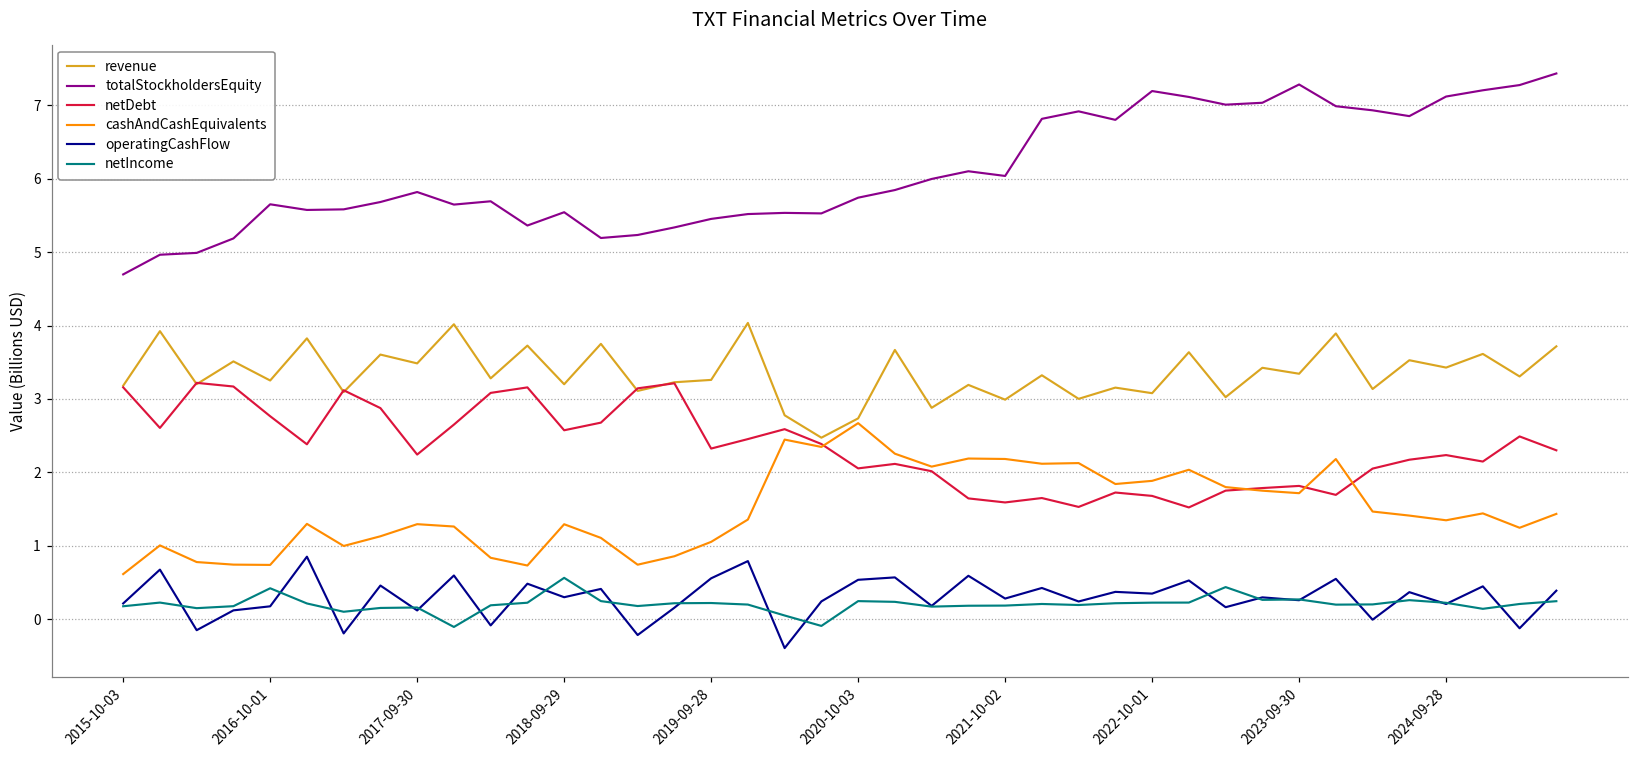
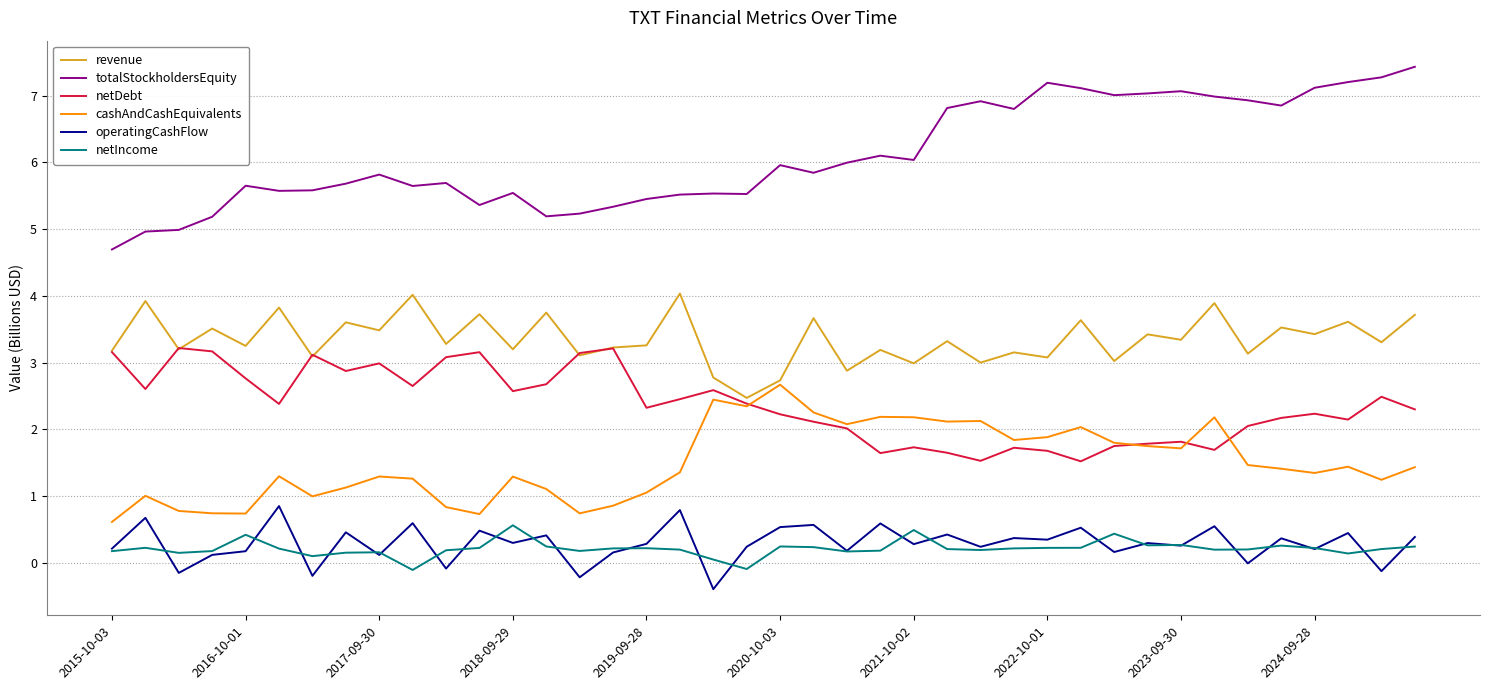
netDebt, 2017-09-30: 2.2 -> 3.0
operatingCashFlow, 2019-09-28: 0.6 -> 0.3
totalStockholdersEquity, 2020-10-03: 5.7 -> 6.0
netDebt, 2020-10-03: 2.1 -> 2.2
netDebt, 2021-10-02: 1.6 -> 1.7
netIncome, 2021-10-02: 0.2 -> 0.5
totalStockholdersEquity, 2023-09-30: 7.3 -> 7.1
